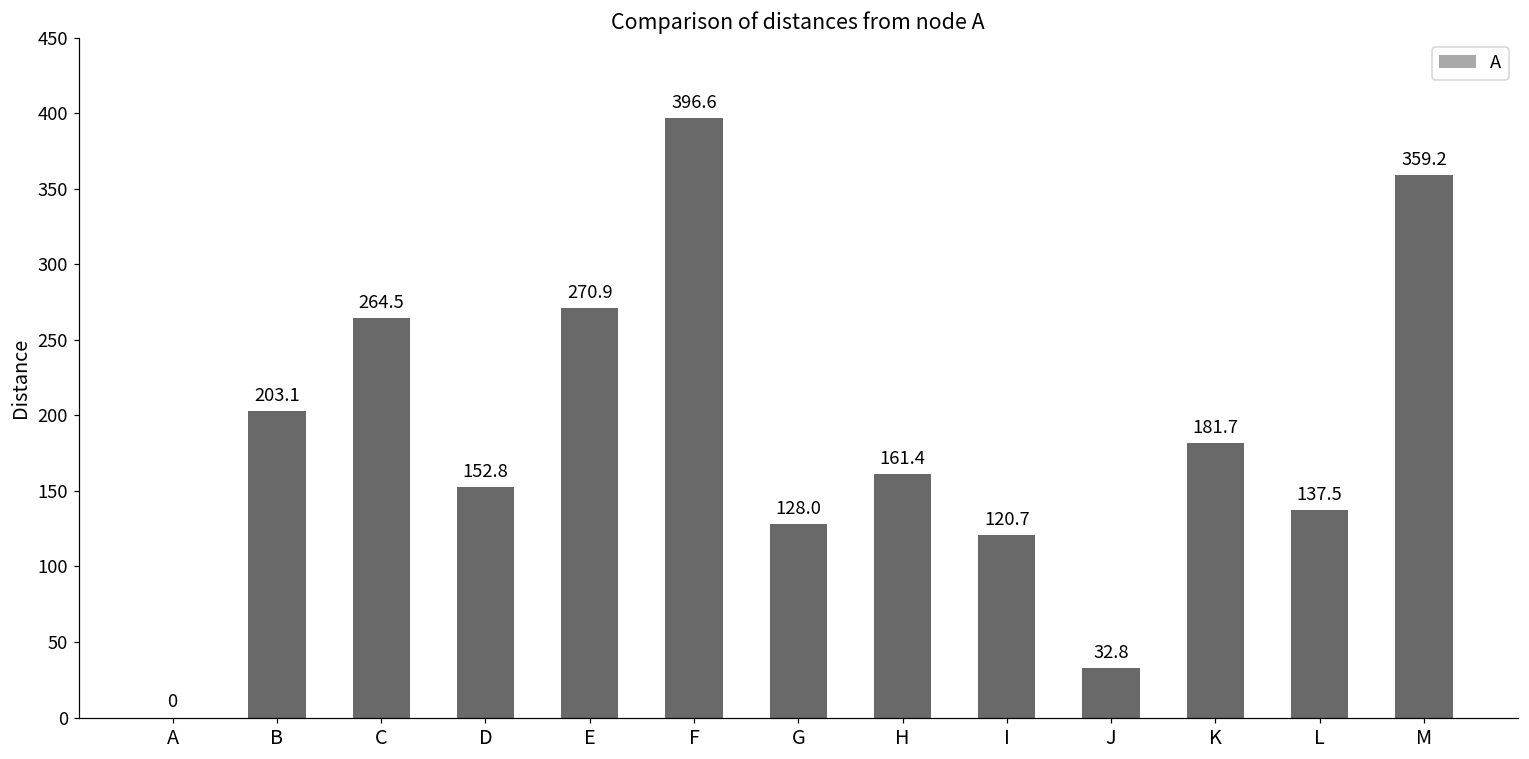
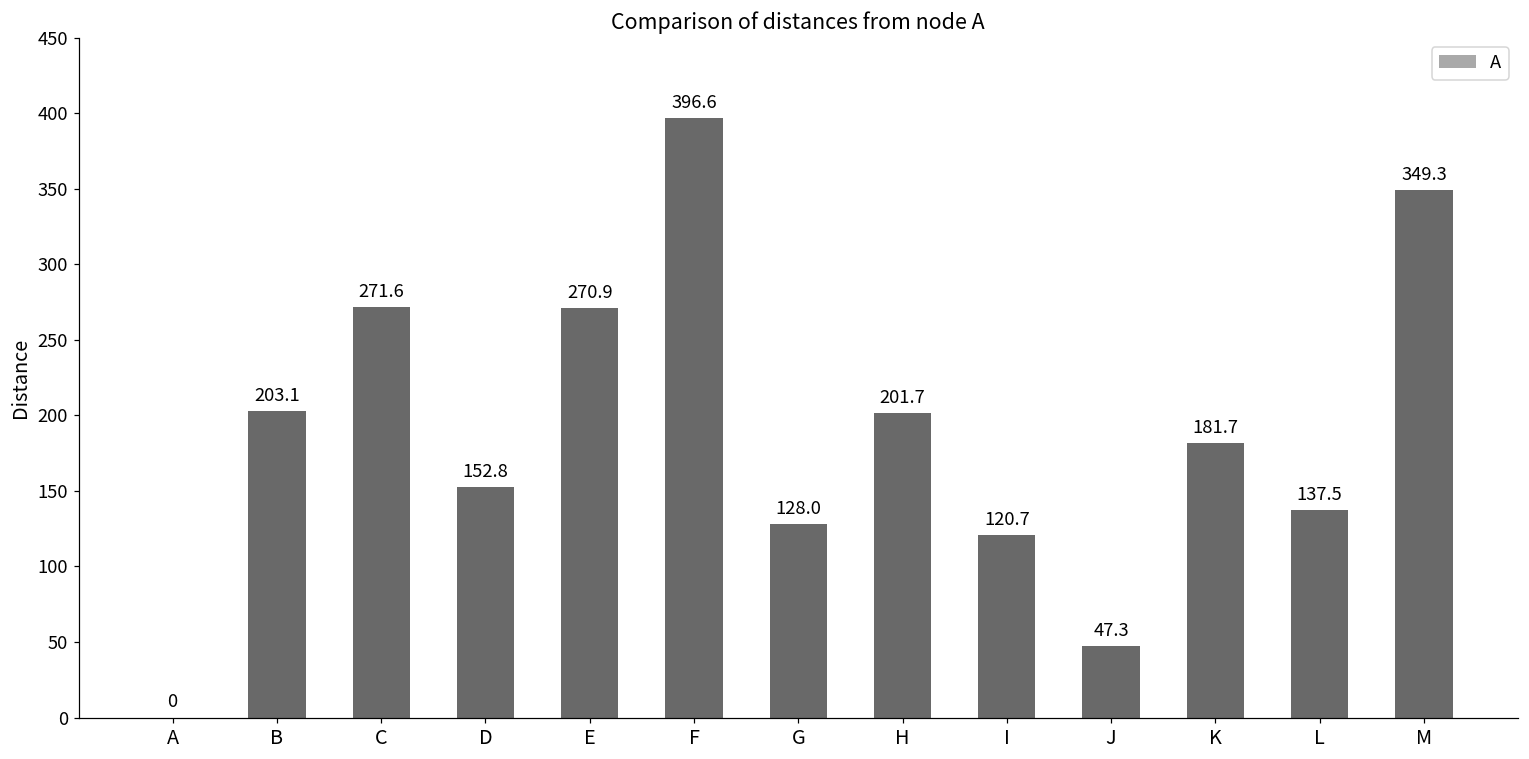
C: 264.5 -> 271.6
H: 161.4 -> 201.7
J: 32.8 -> 47.3
M: 359.2 -> 349.3
